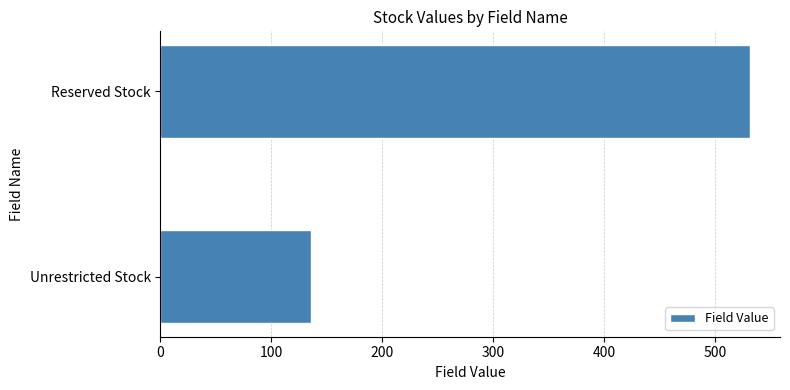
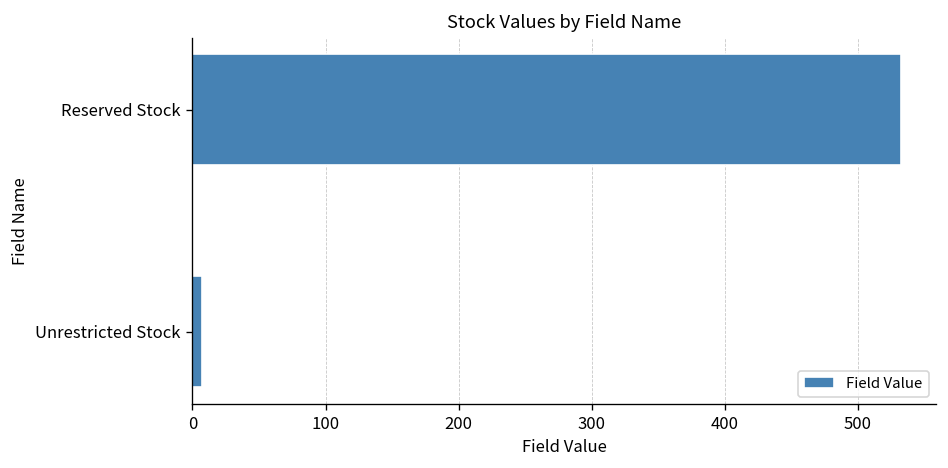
Unrestricted Stock: 136 -> 7
